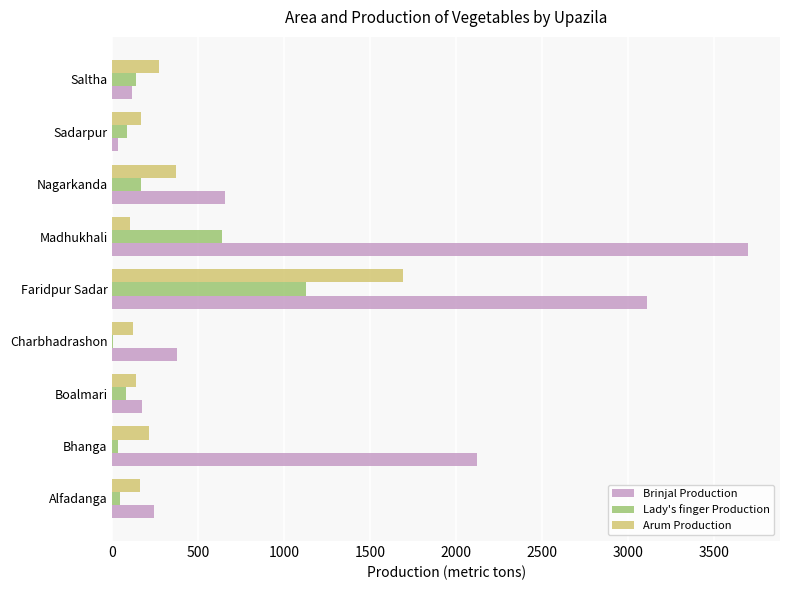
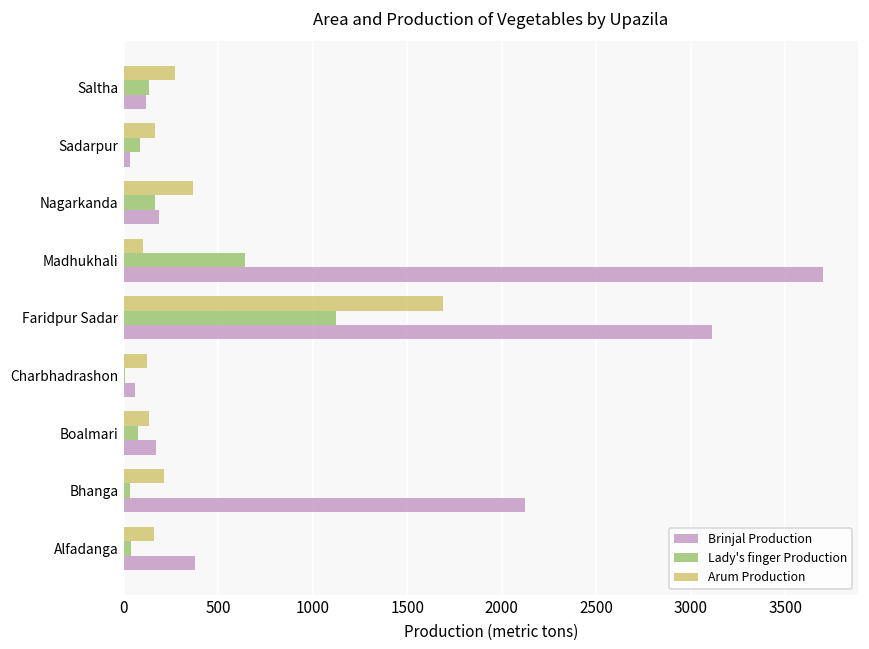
Brinjal Production, Nagarkanda: 650 -> 190
Brinjal Production, Charbhadrashon: 380 -> 60
Brinjal Production, Alfadanga: 240 -> 380
